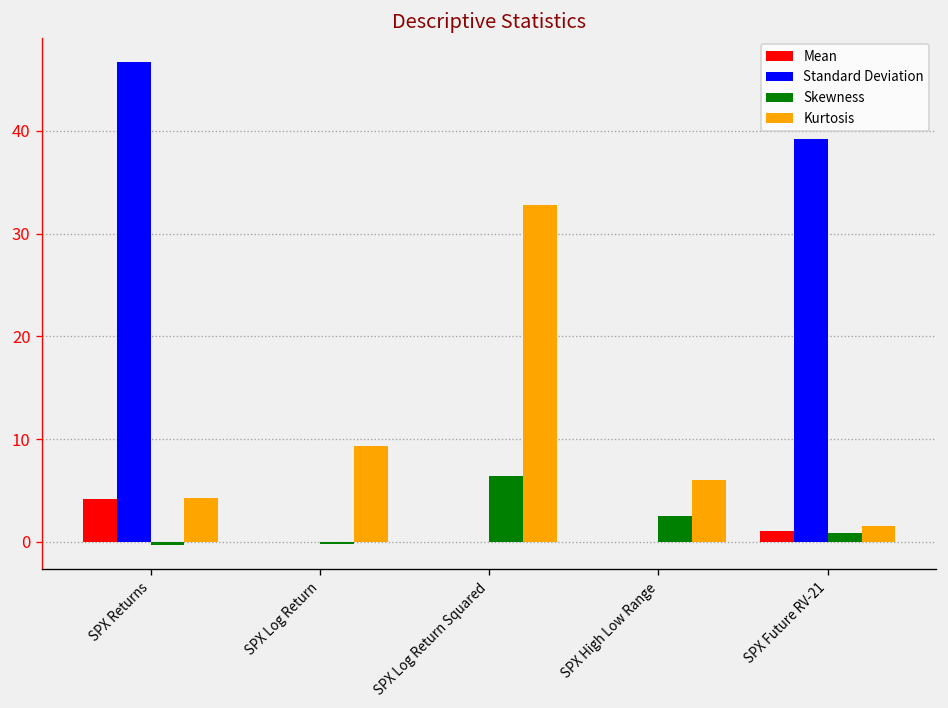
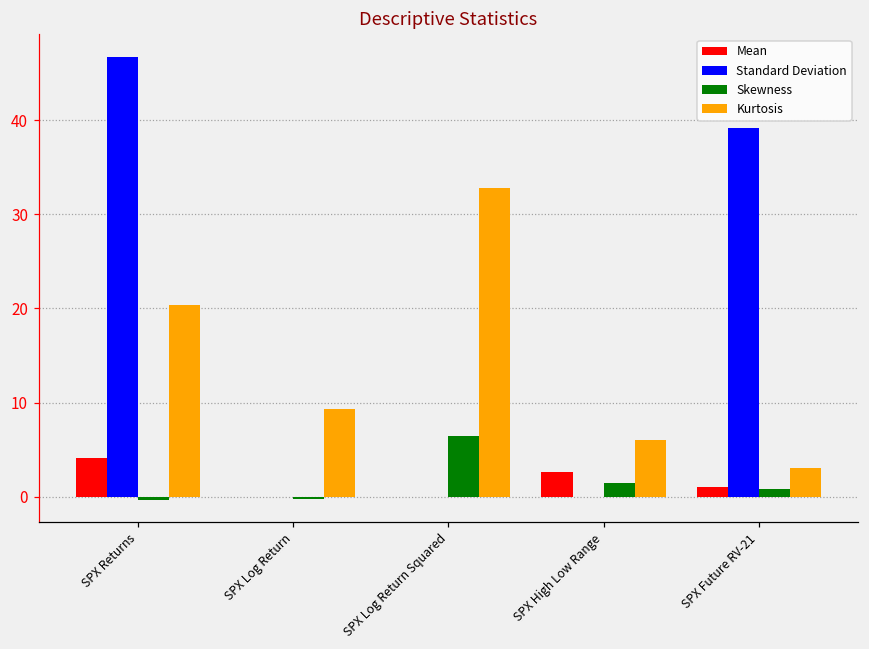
Kurtosis, SPX Returns: 4 -> 20
Mean, SPX High Low Range: 0 -> 3
Skewness, SPX High Low Range: 3 -> 1
Kurtosis, SPX Future RV-21: 2 -> 3
